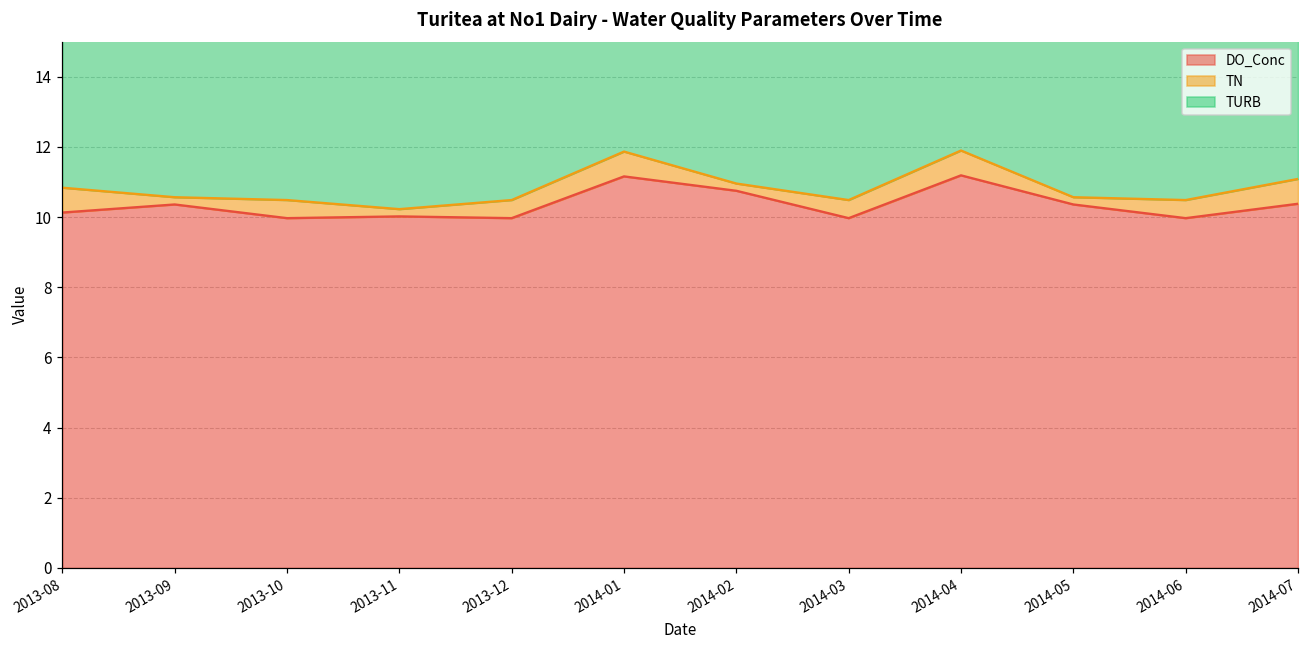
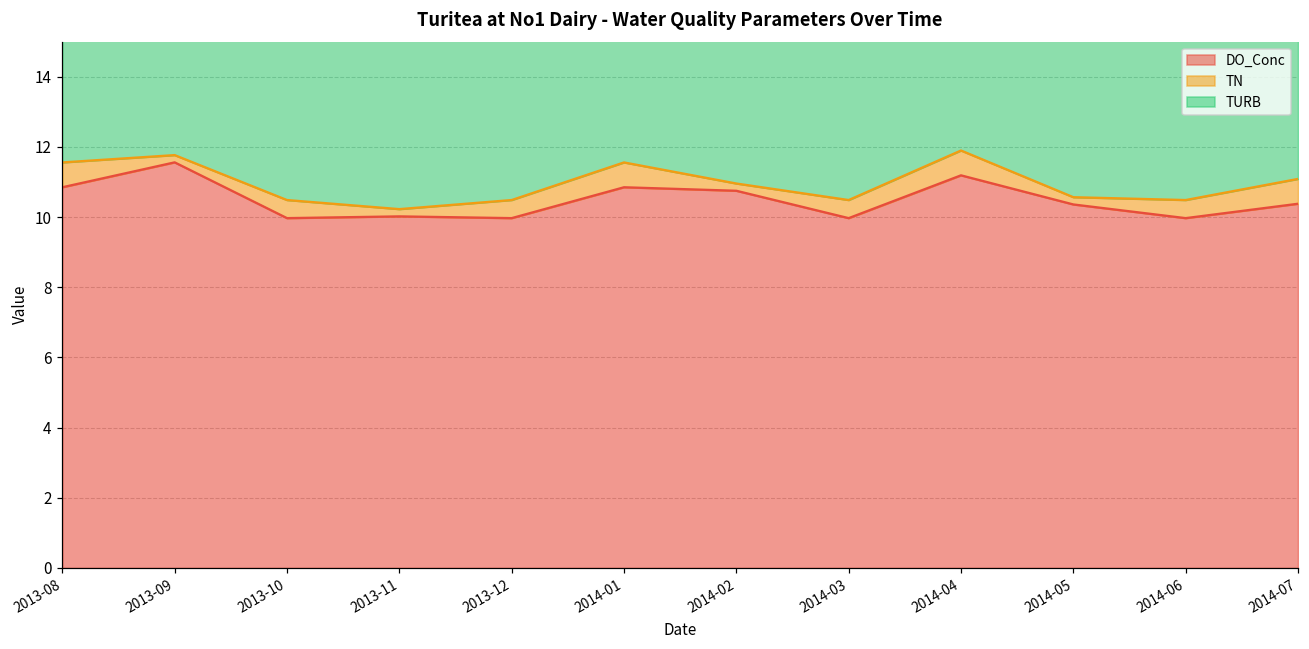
DO_Conc, 2013-08: 10.1 -> 10.9
DO_Conc, 2013-09: 10.4 -> 11.6
DO_Conc, 2014-01: 11.2 -> 10.9
